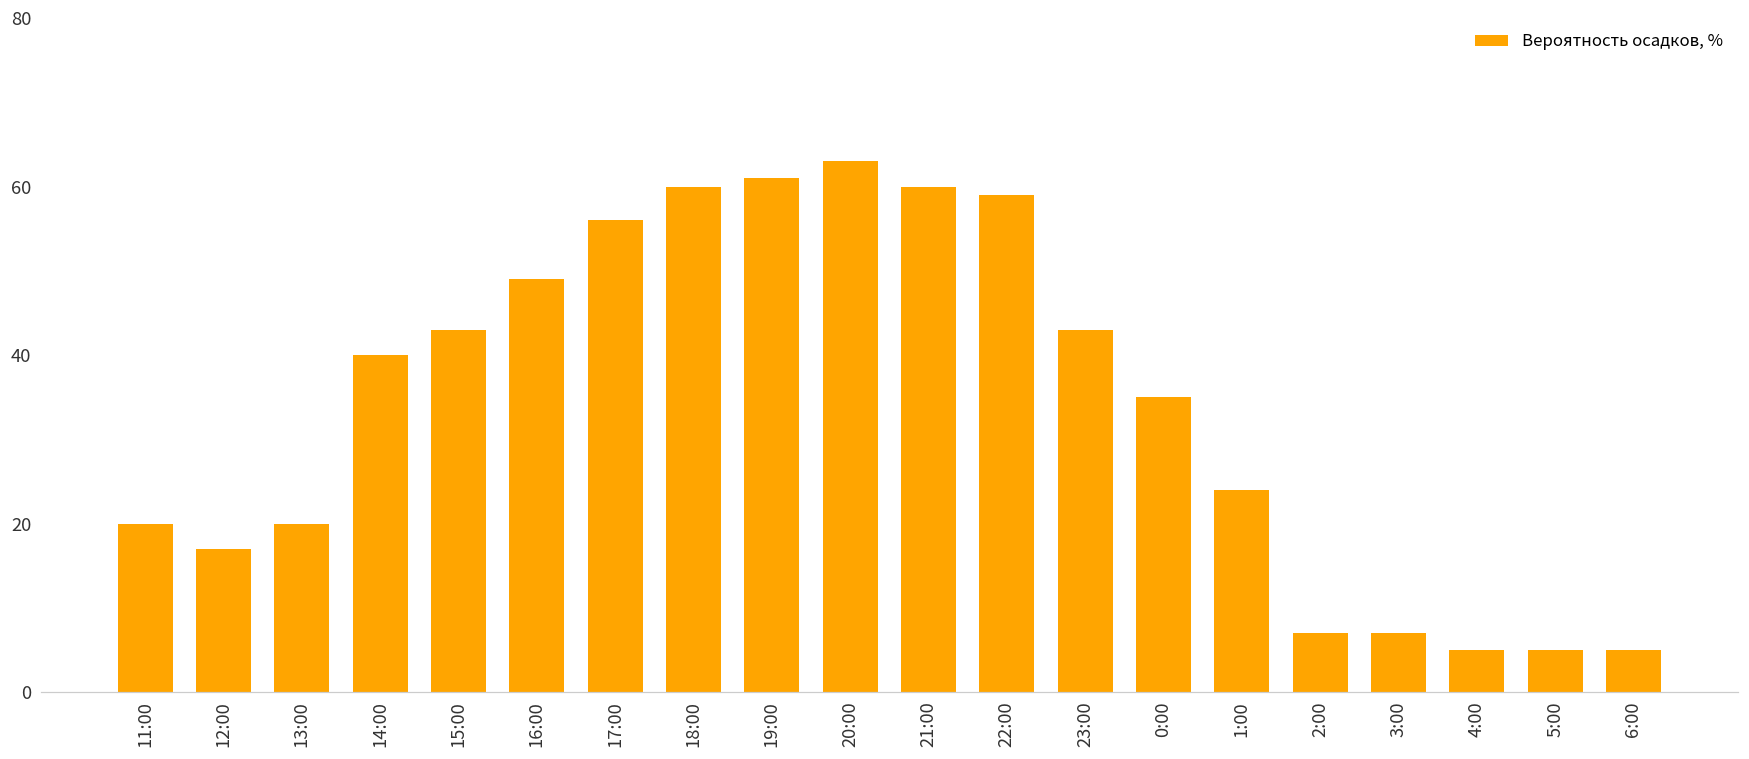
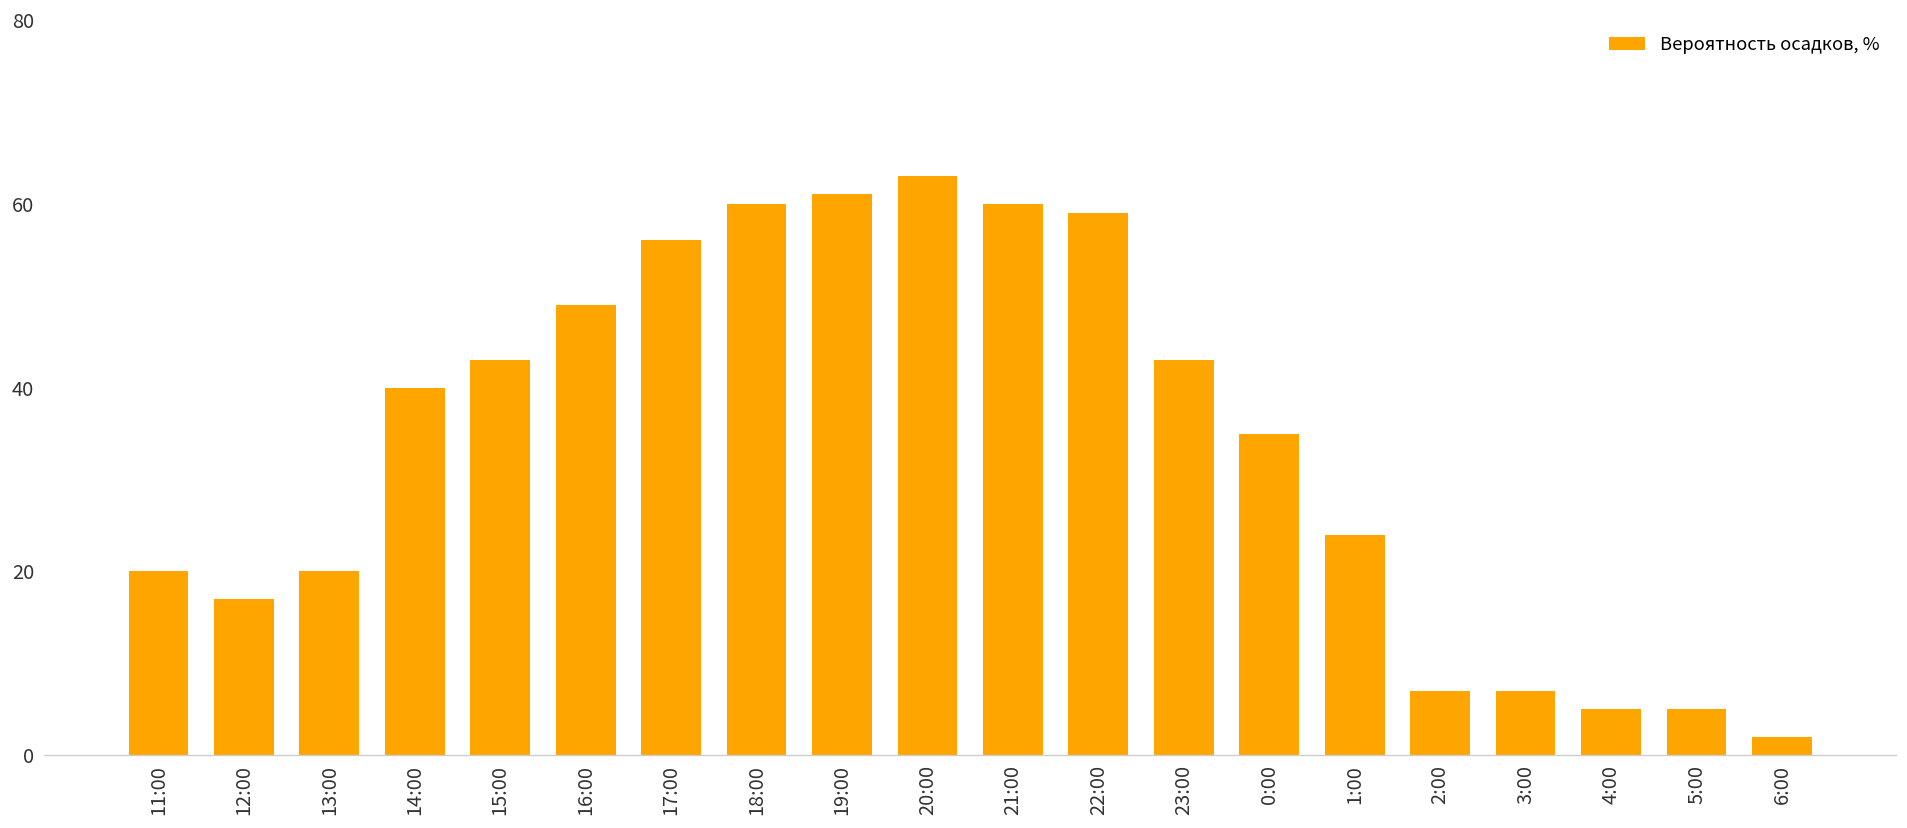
6:00: 5 -> 2
